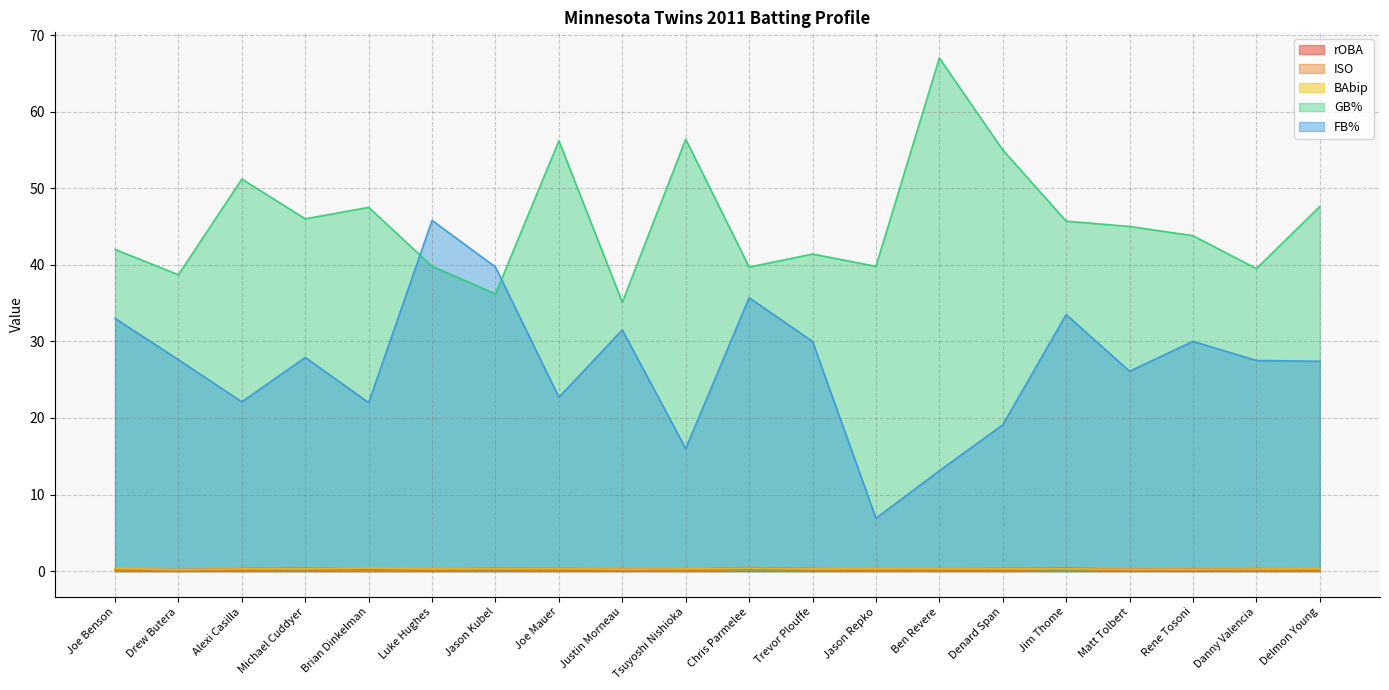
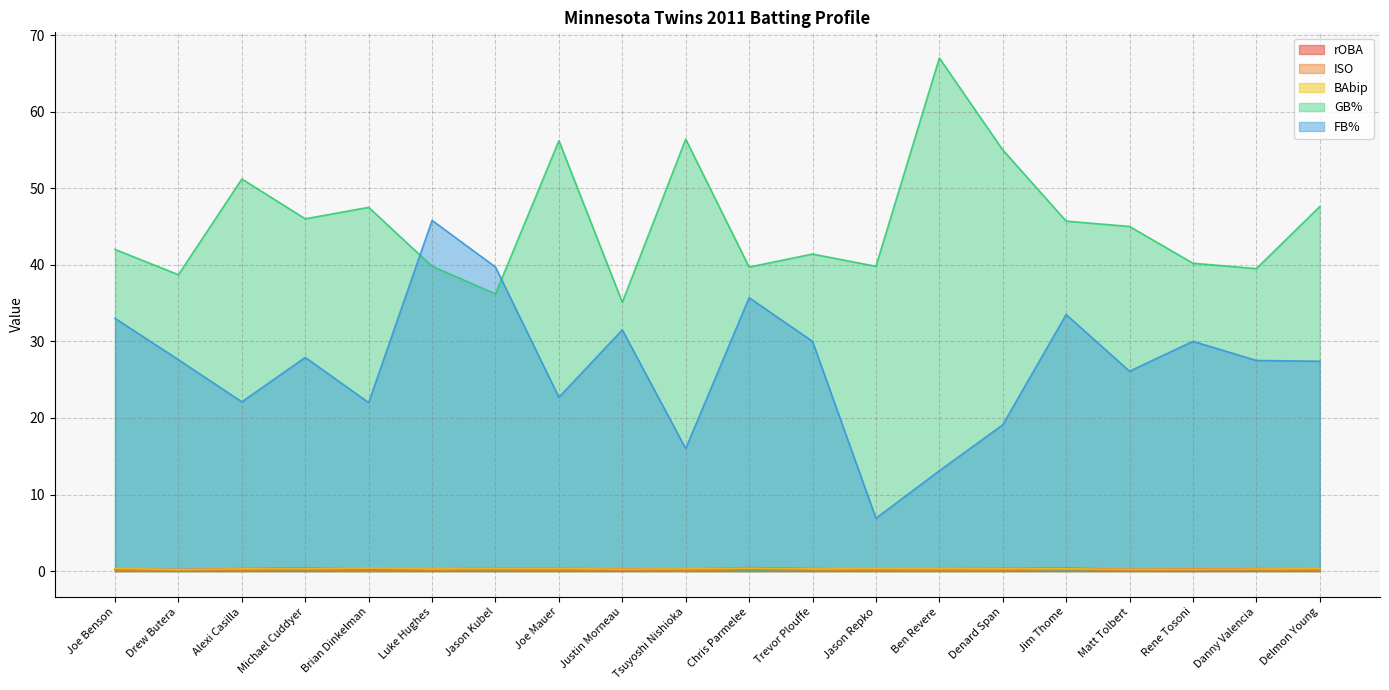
GB%, Rene Tosoni: 44 -> 40
